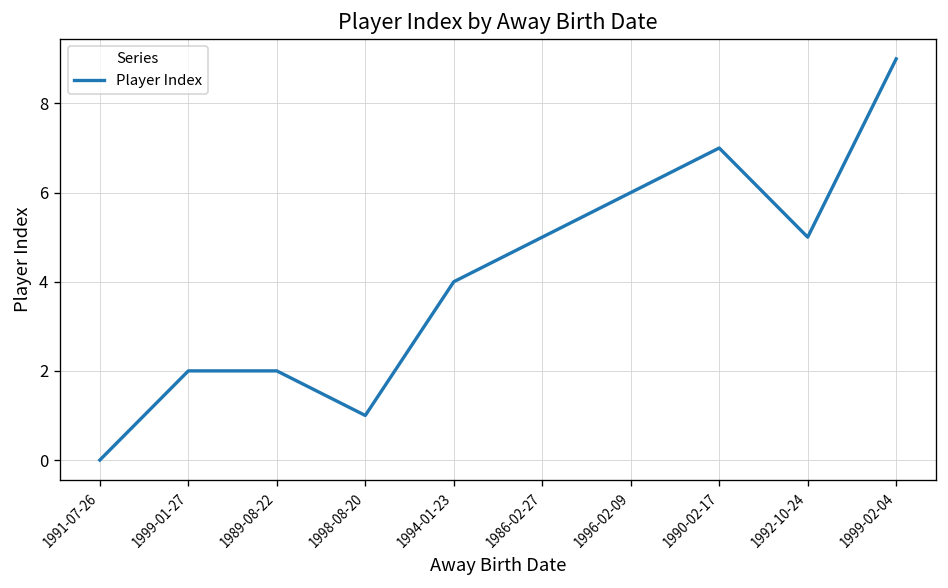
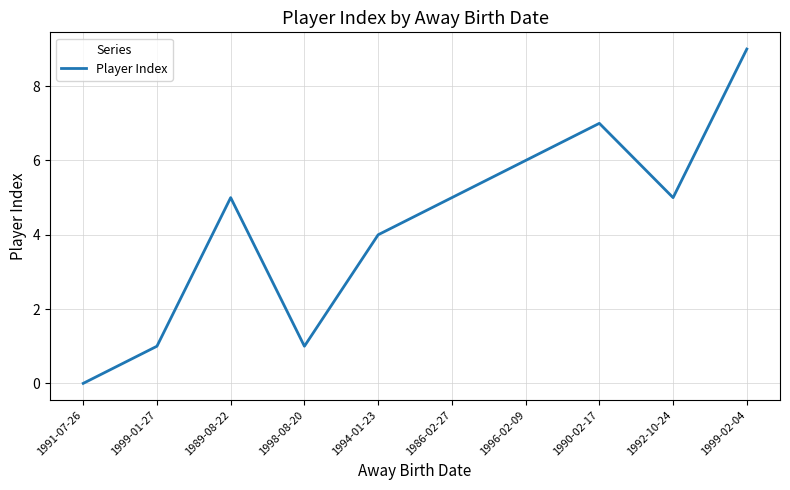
1999-01-27: 2 -> 1
1989-08-22: 2 -> 5
